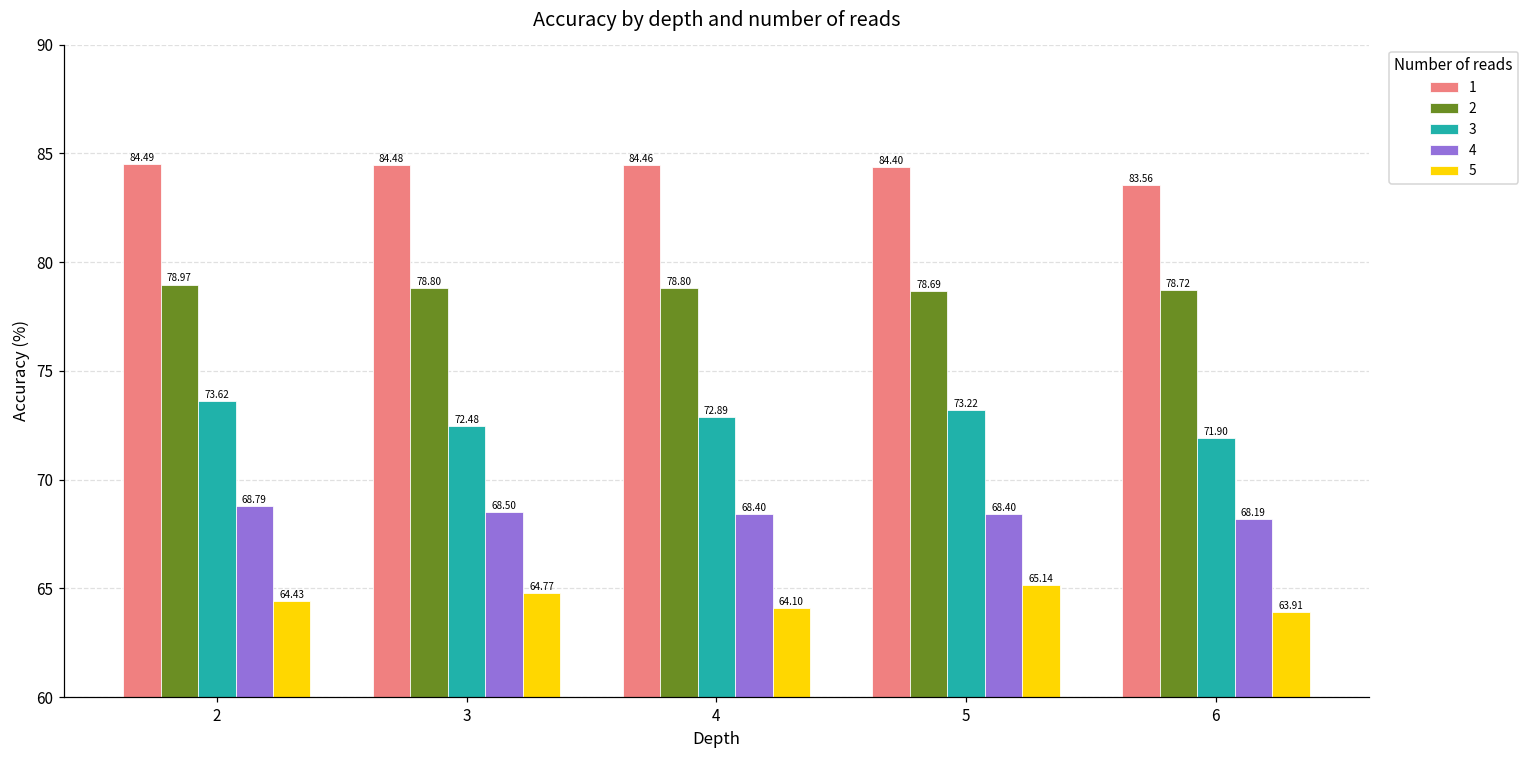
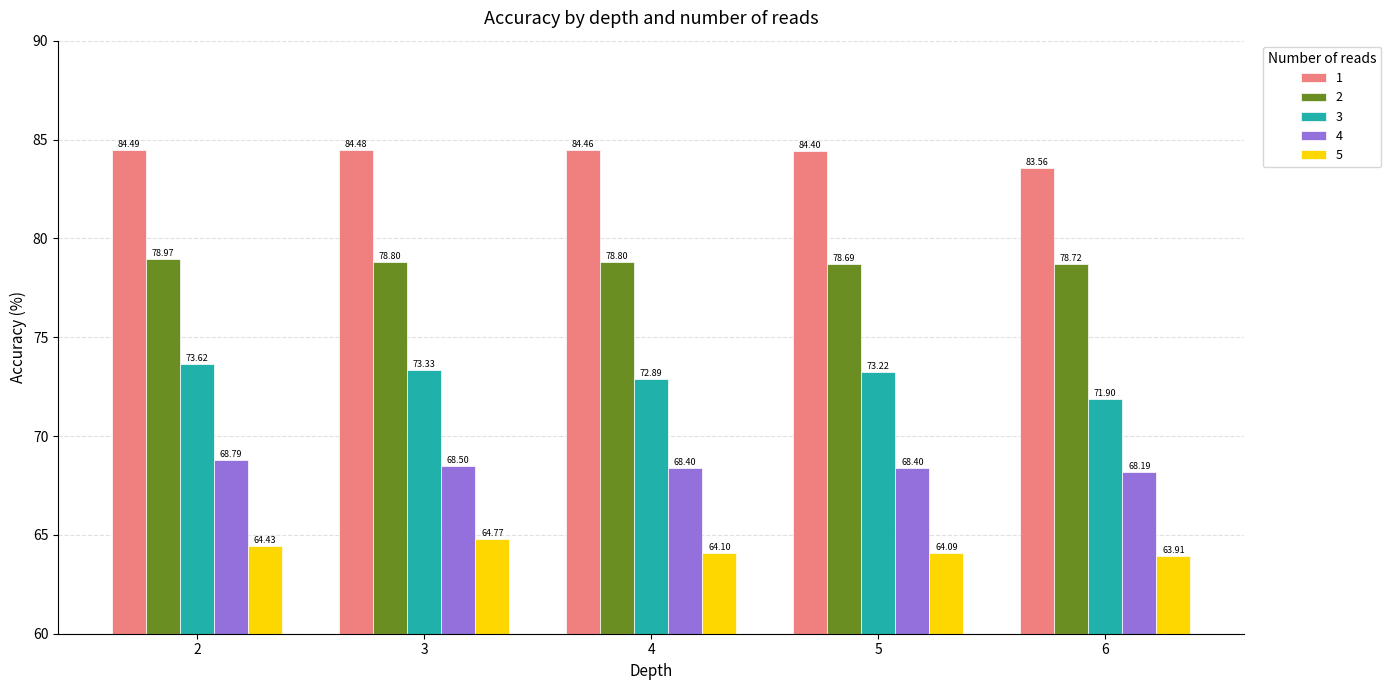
3, 3: 72.48 -> 73.33
5, 5: 65.14 -> 64.09
